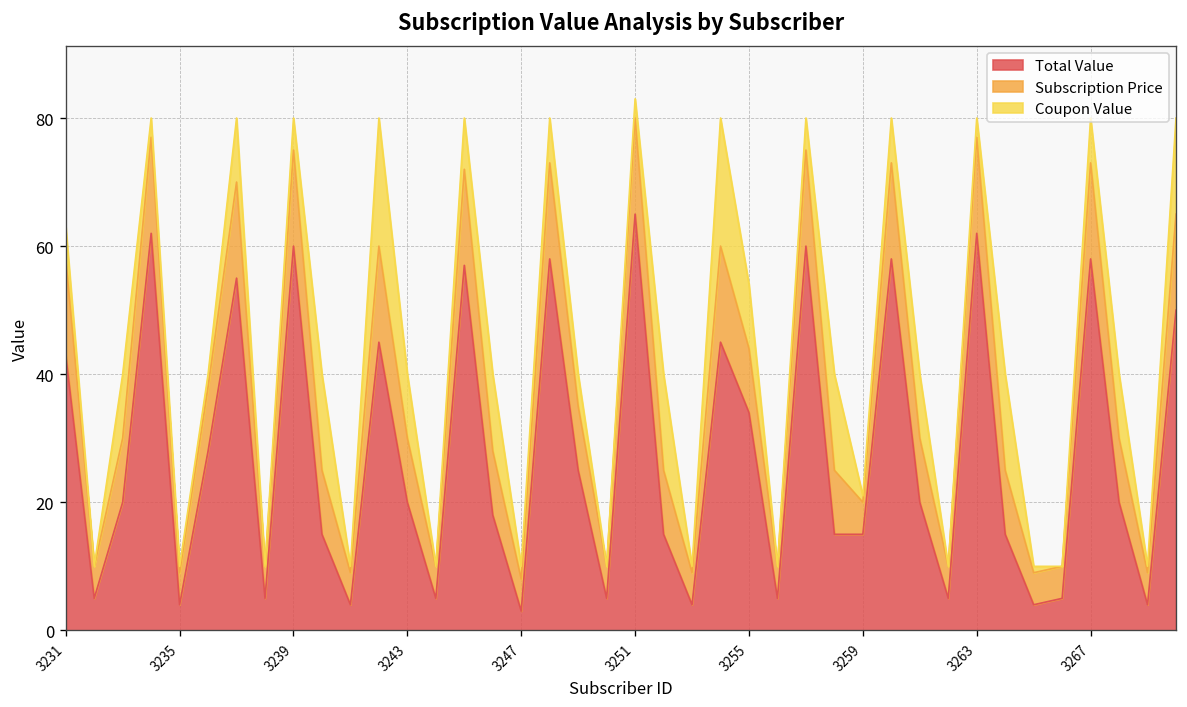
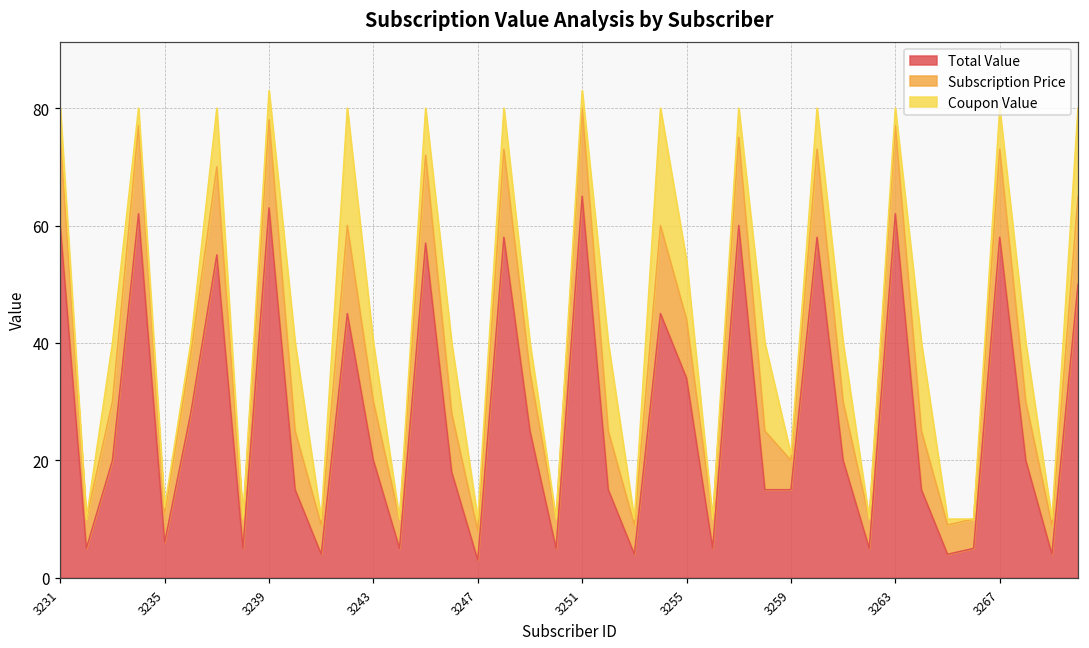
Total Value, 3231: 43 -> 60
Total Value, 3235: 4 -> 6
Total Value, 3239: 60 -> 63
